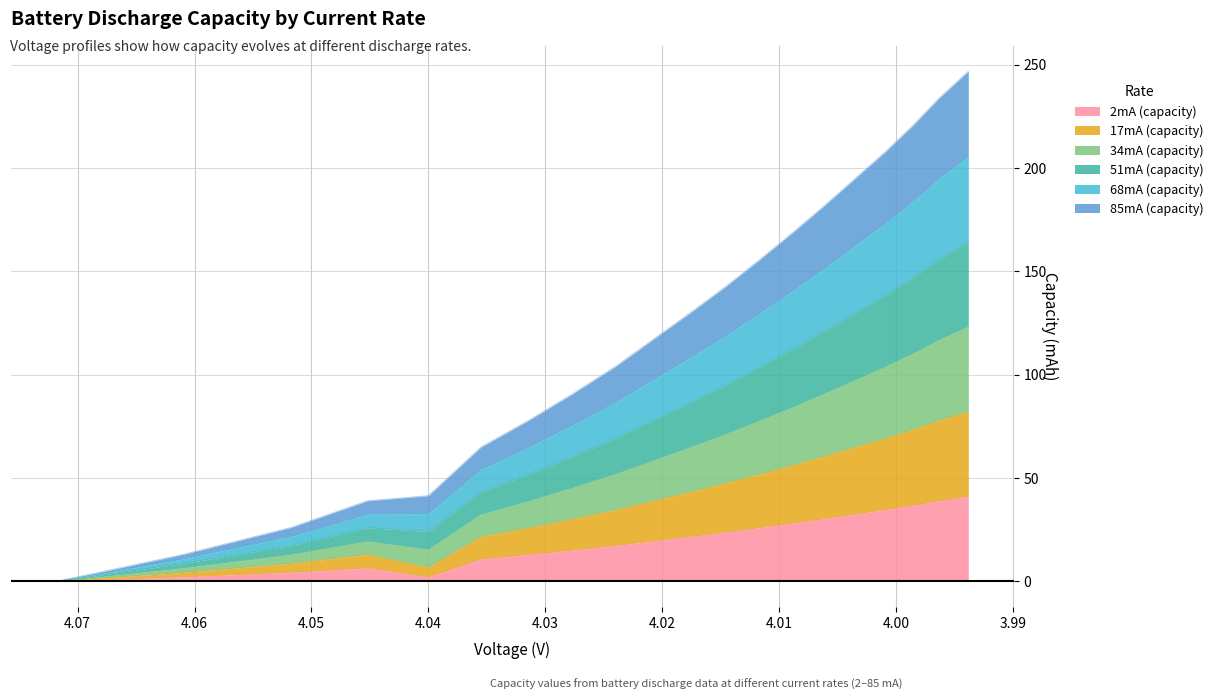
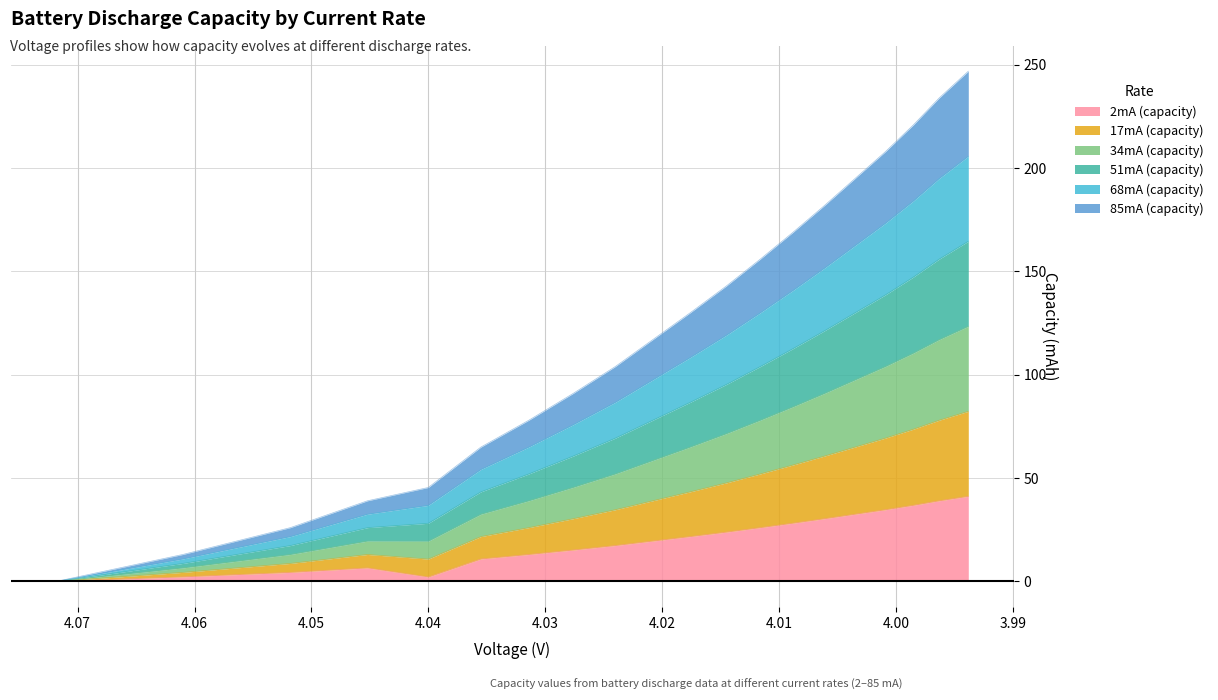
17mA (capacity), 4.04: 5 -> 9
